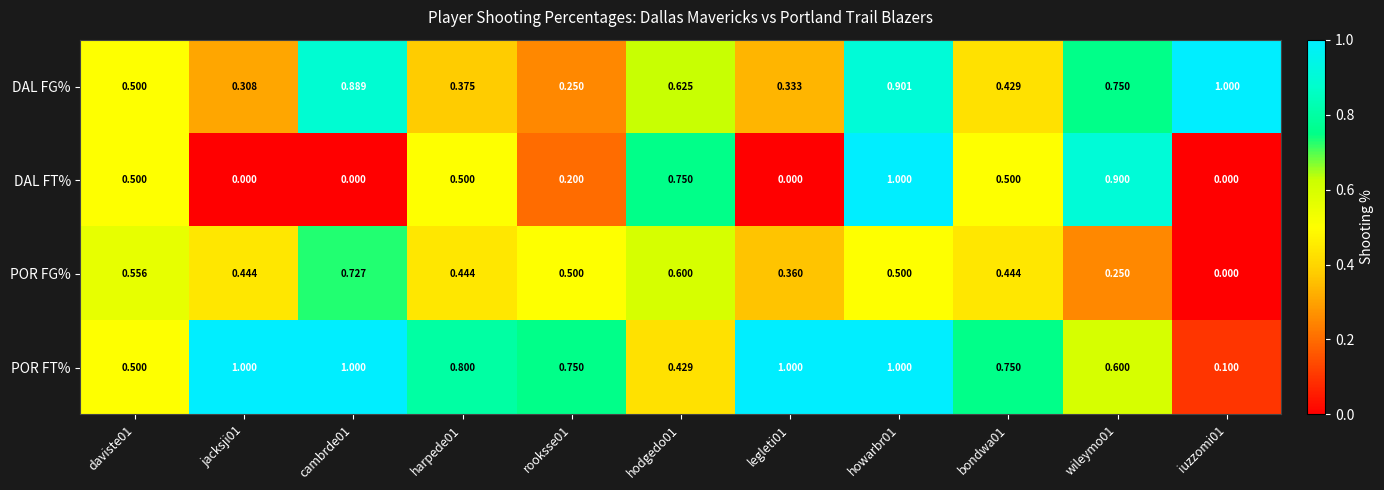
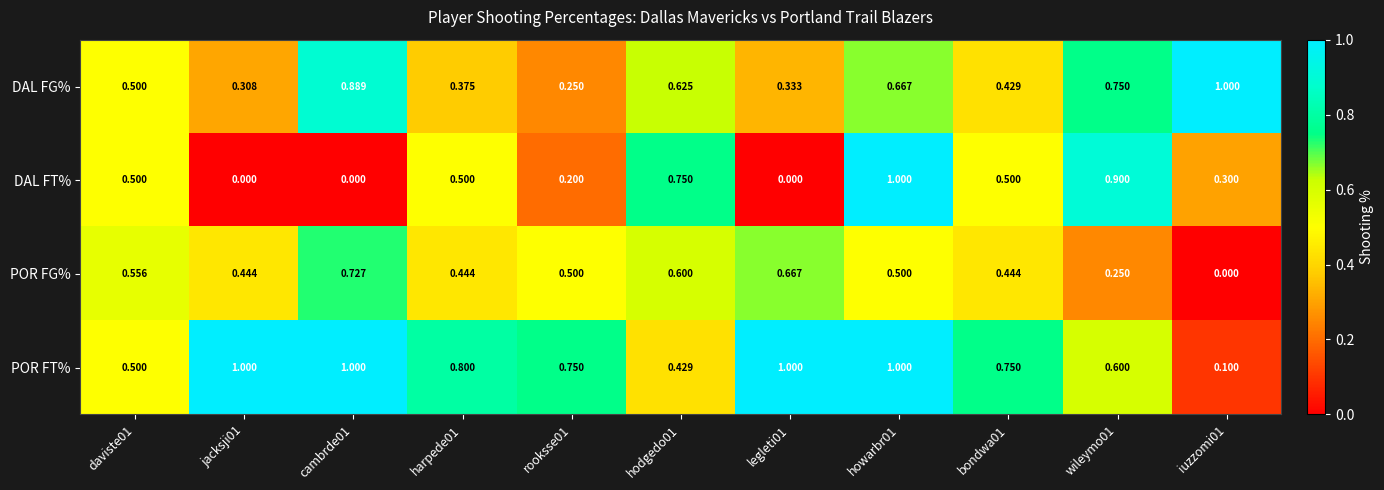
DAL FG%, howarbr01: 0.901 -> 0.667
DAL FT%, iuzzomi01: 0.000 -> 0.300
POR FG%, legleti01: 0.360 -> 0.667
